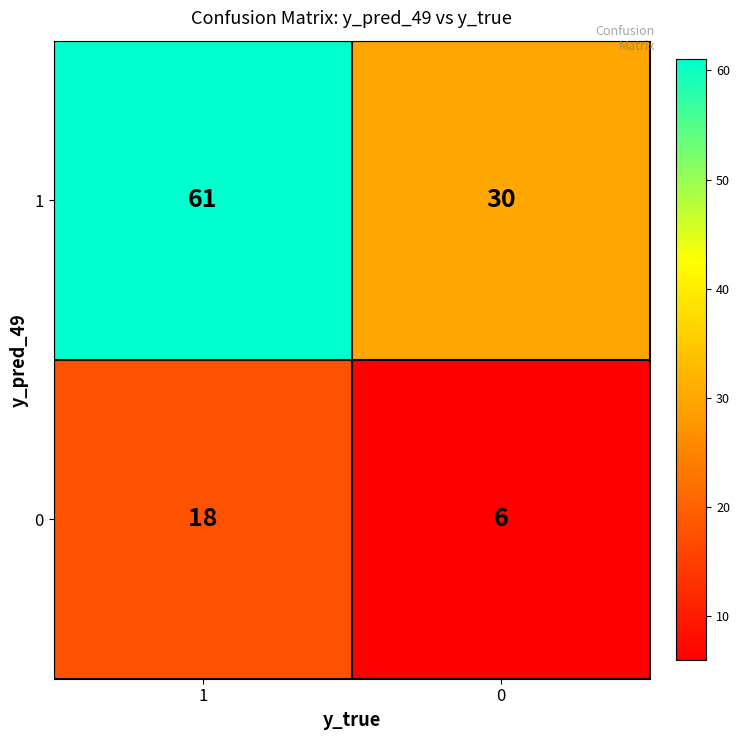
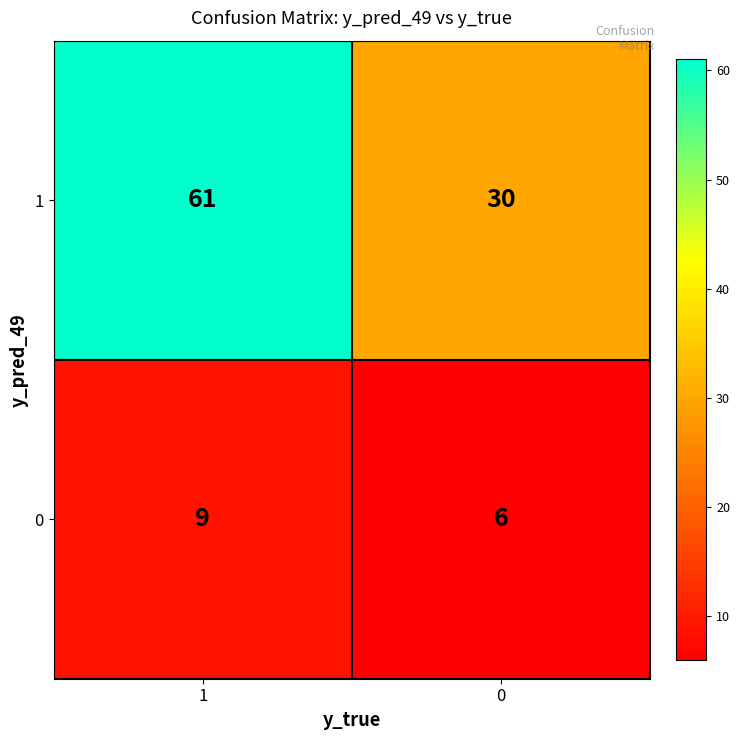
0, 1: 18 -> 9
